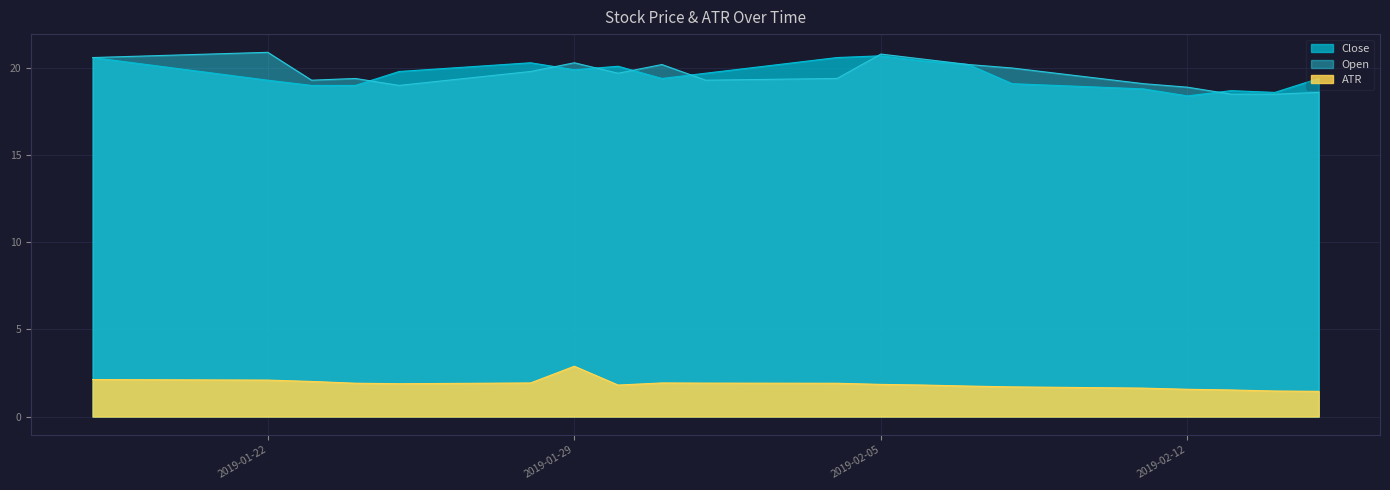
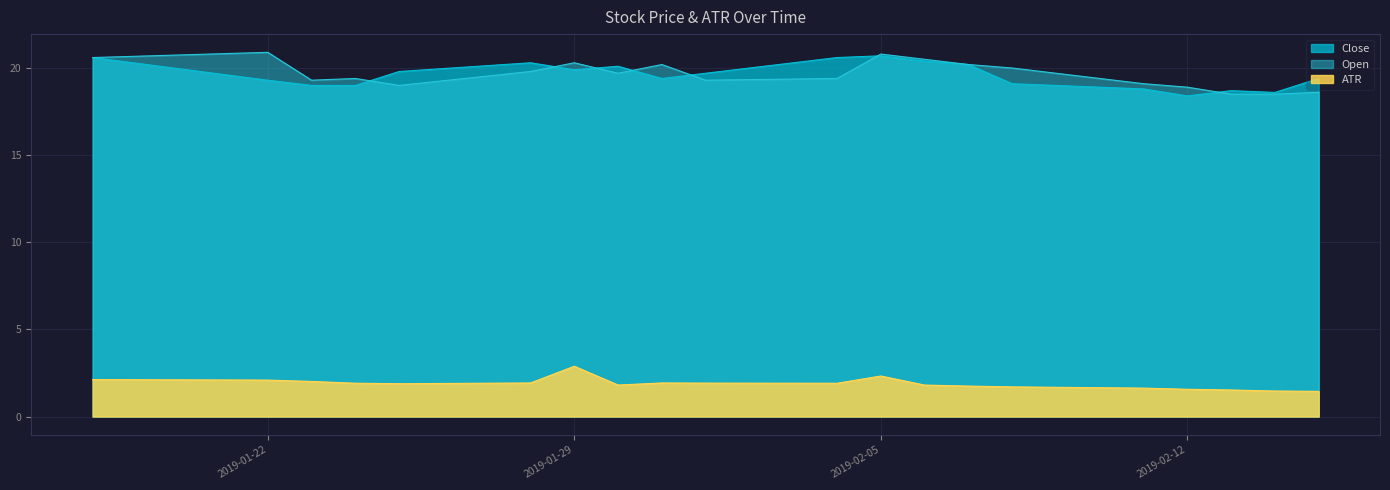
ATR, 2019-02-05: 1.8 -> 2.3
